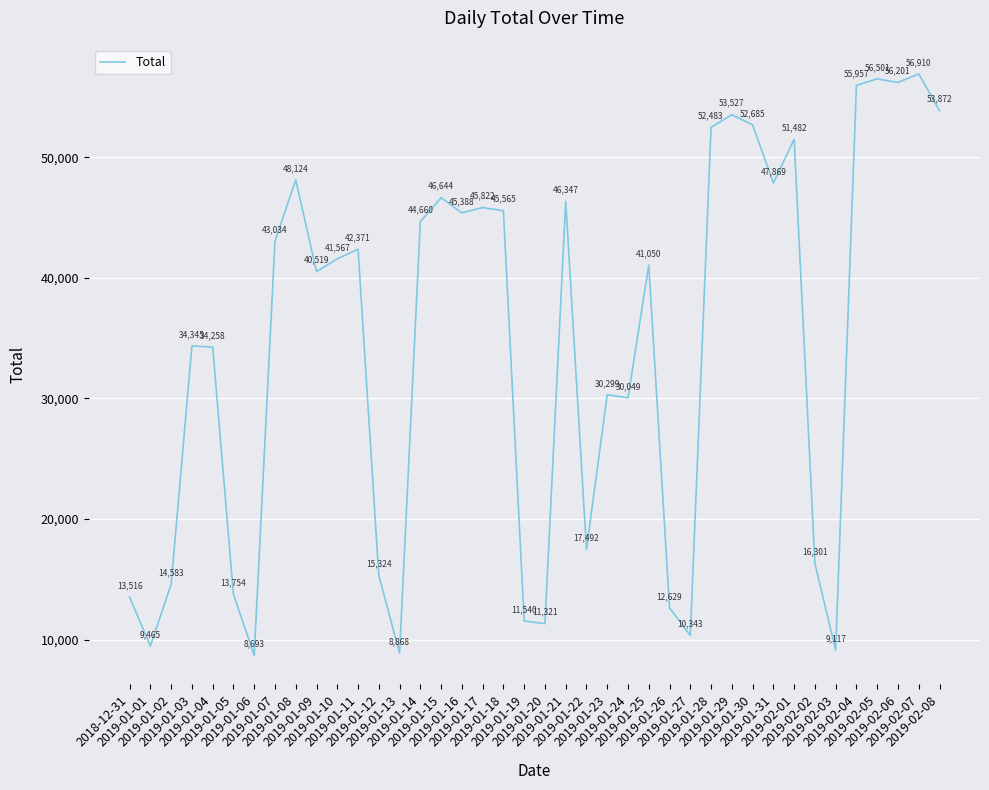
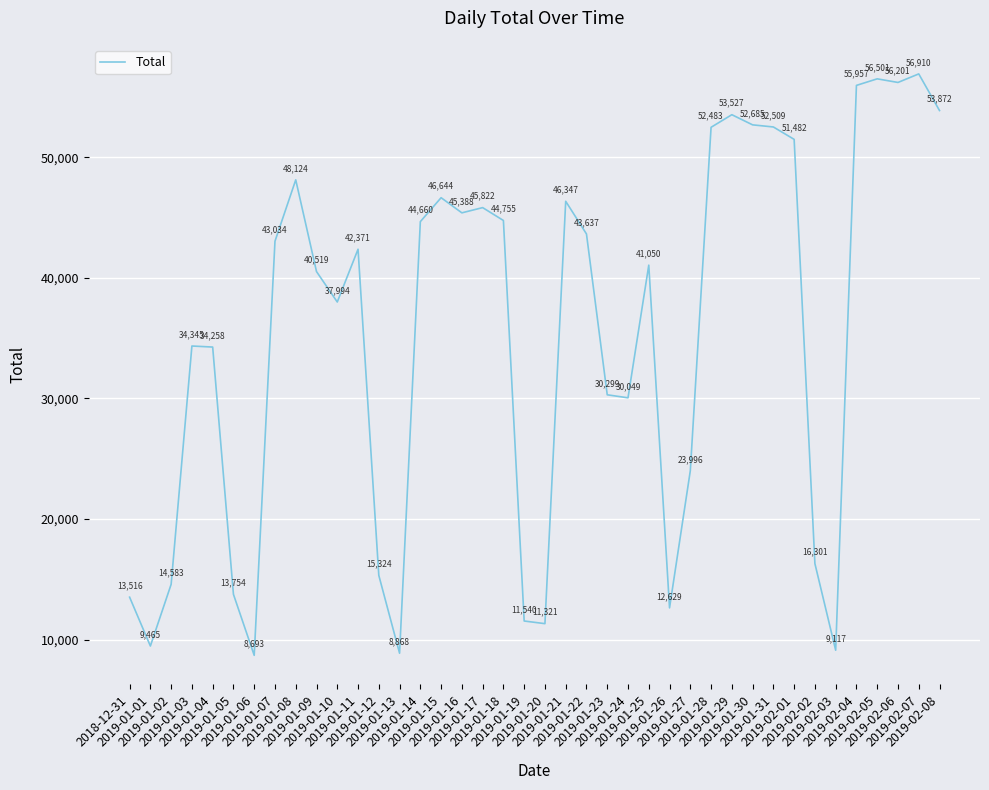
2019-01-10: 41,567 -> 37,994
2019-01-18: 45,565 -> 44,755
2019-01-22: 17,492 -> 43,637
2019-01-27: 10,343 -> 23,996
2019-01-31: 47,869 -> 52,509
